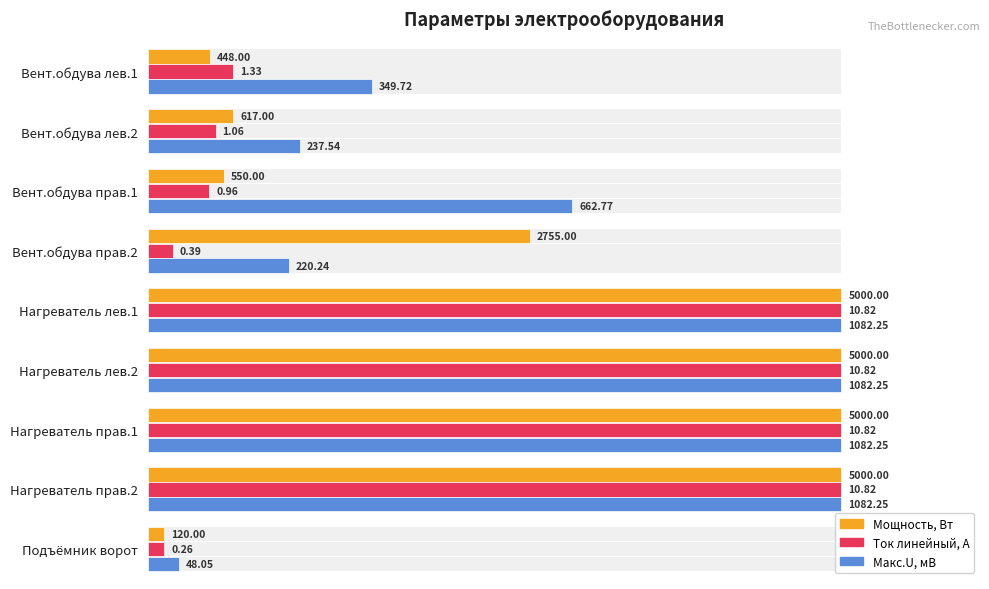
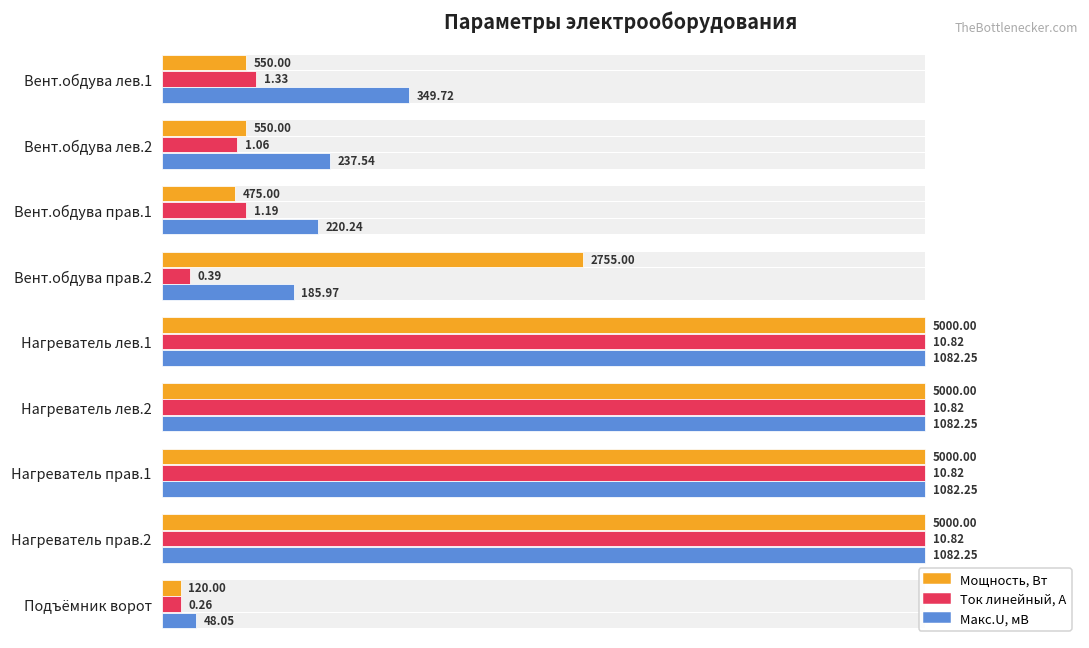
Мощность, Вт, Вент.обдува лев.1: 448.00 -> 550.00
Мощность, Вт, Вент.обдува лев.2: 617.00 -> 550.00
Мощность, Вт, Вент.обдува прав.1: 550.00 -> 475.00
Ток линейный, А, Вент.обдува прав.1: 0.96 -> 1.19
Макс.U, мВ, Вент.обдува прав.1: 662.77 -> 220.24
Макс.U, мВ, Вент.обдува прав.2: 220.24 -> 185.97
